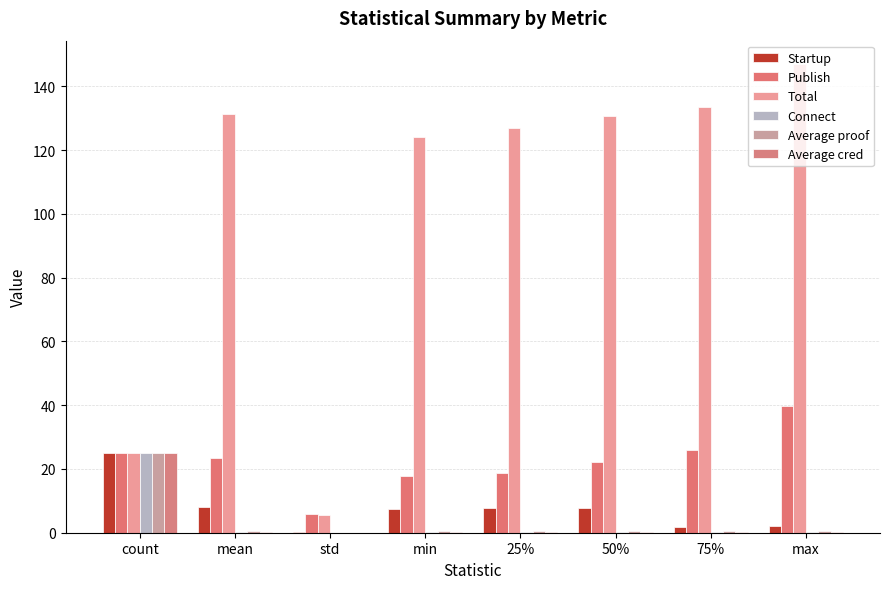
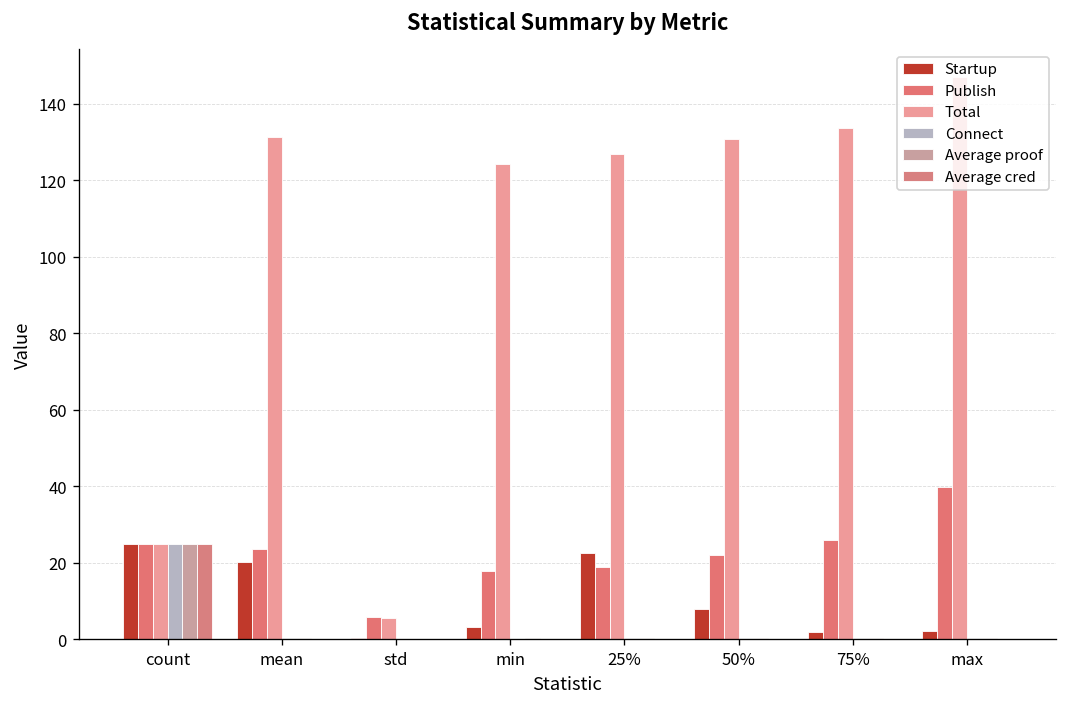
Startup, mean: 8 -> 20
Startup, min: 7 -> 3
Startup, 25%: 8 -> 23
